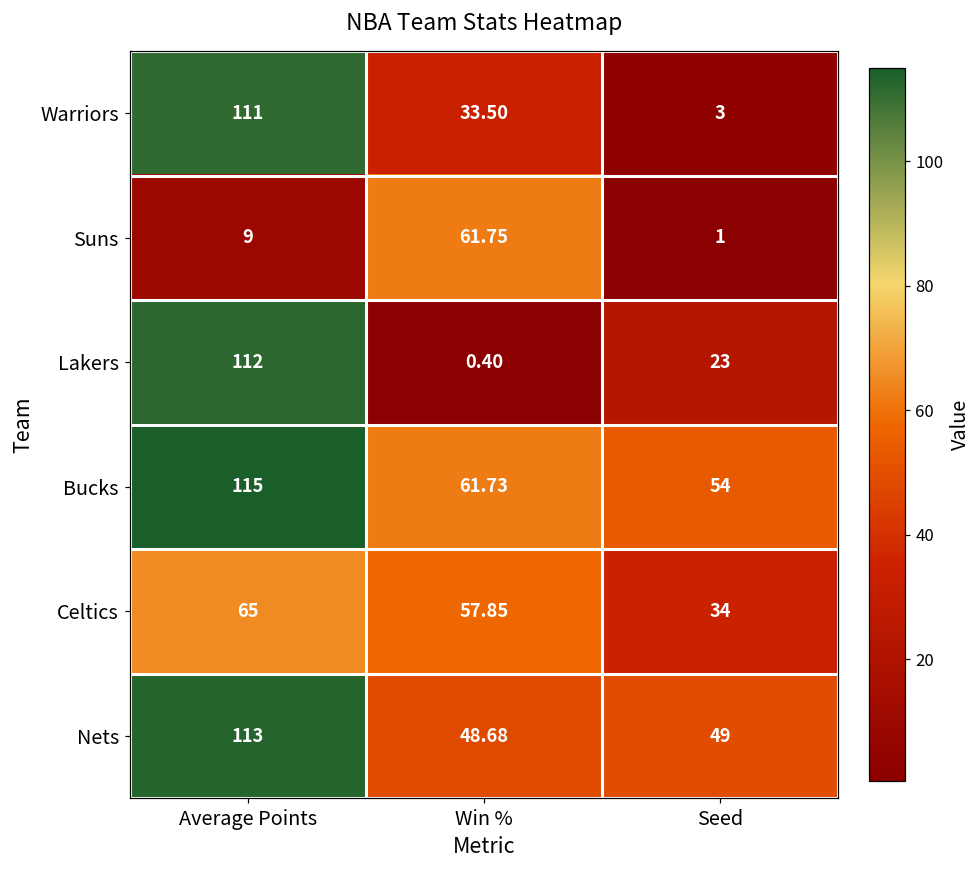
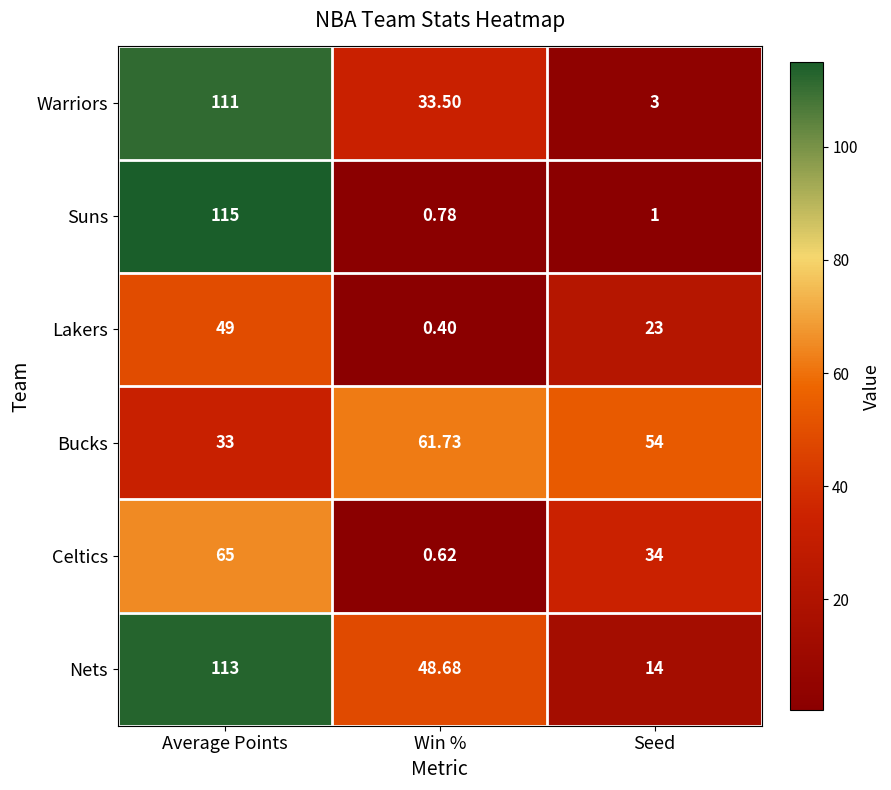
Suns, Average Points: 9 -> 115
Suns, Win %: 61.75 -> 0.78
Lakers, Average Points: 112 -> 49
Bucks, Average Points: 115 -> 33
Celtics, Win %: 57.85 -> 0.62
Nets, Seed: 49 -> 14
